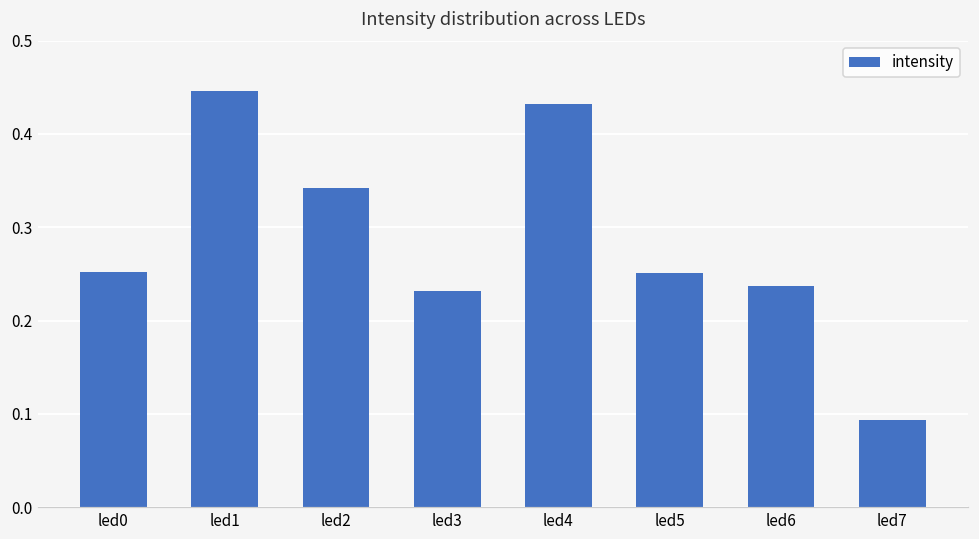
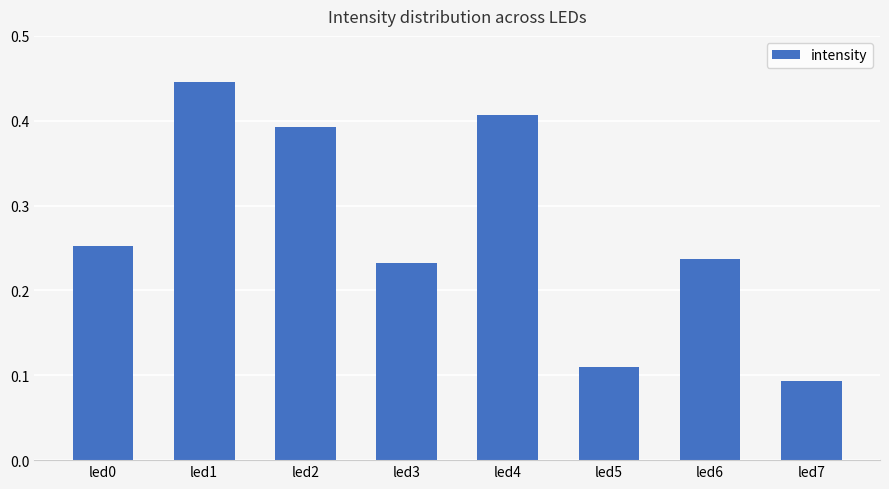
led2: 0.34 -> 0.39
led4: 0.43 -> 0.41
led5: 0.25 -> 0.11
